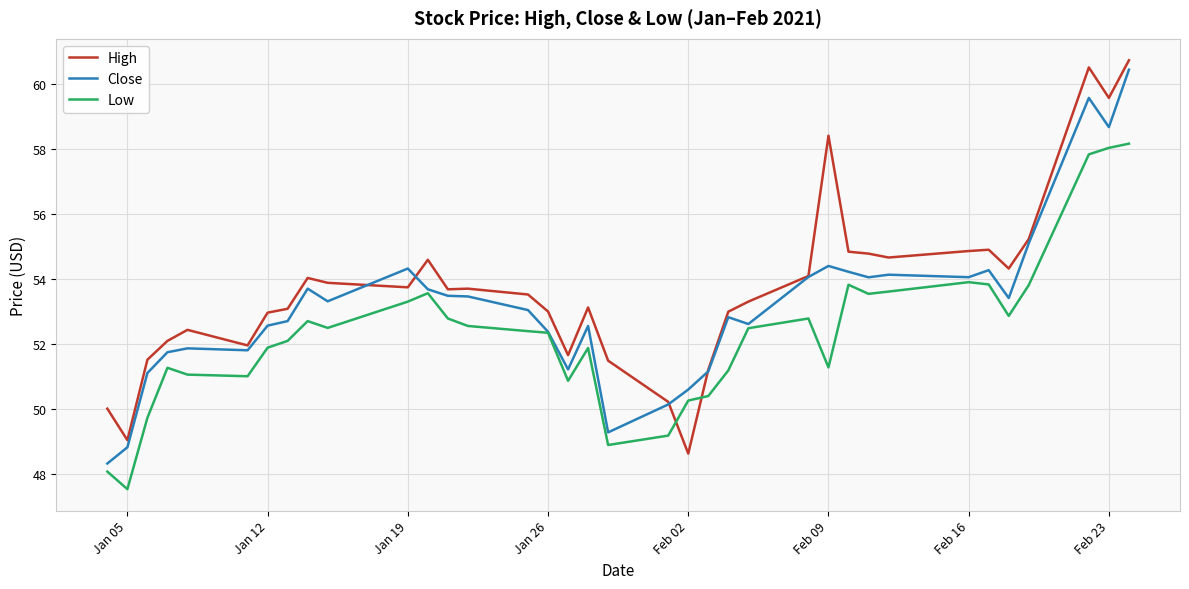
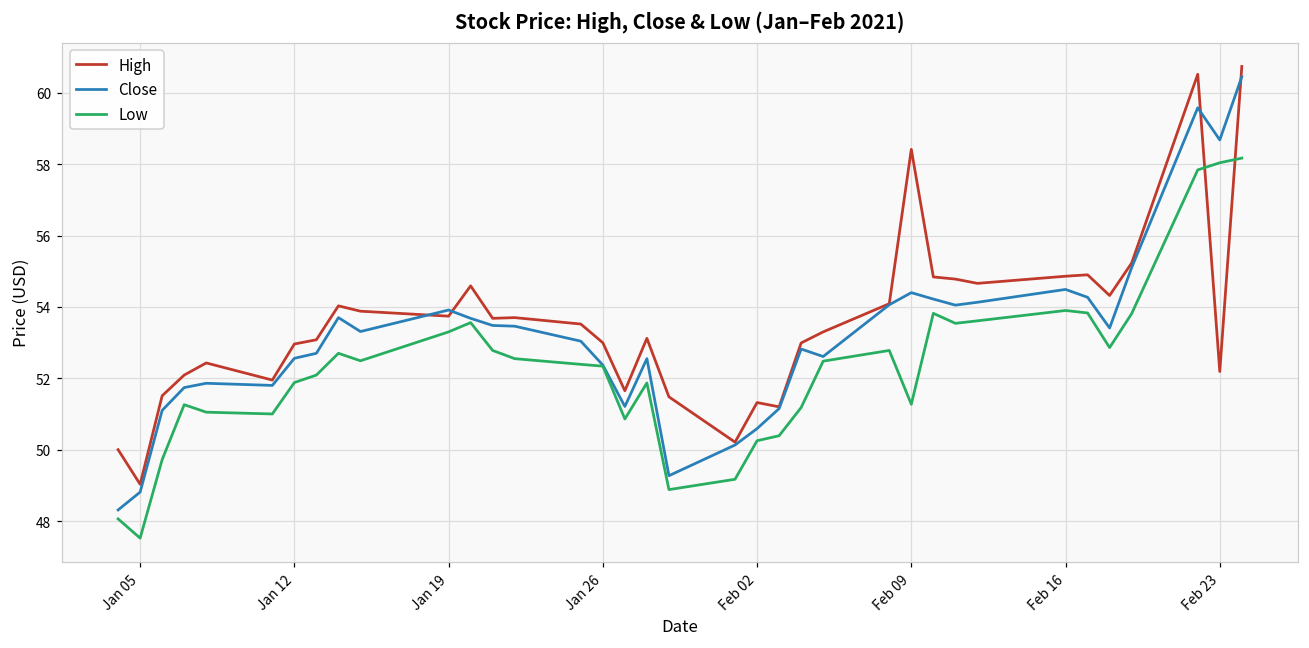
Close, Jan 19: 54.3 -> 53.9
High, Feb 02: 48.6 -> 51.3
Close, Feb 16: 54.1 -> 54.5
High, Feb 23: 59.6 -> 52.2
